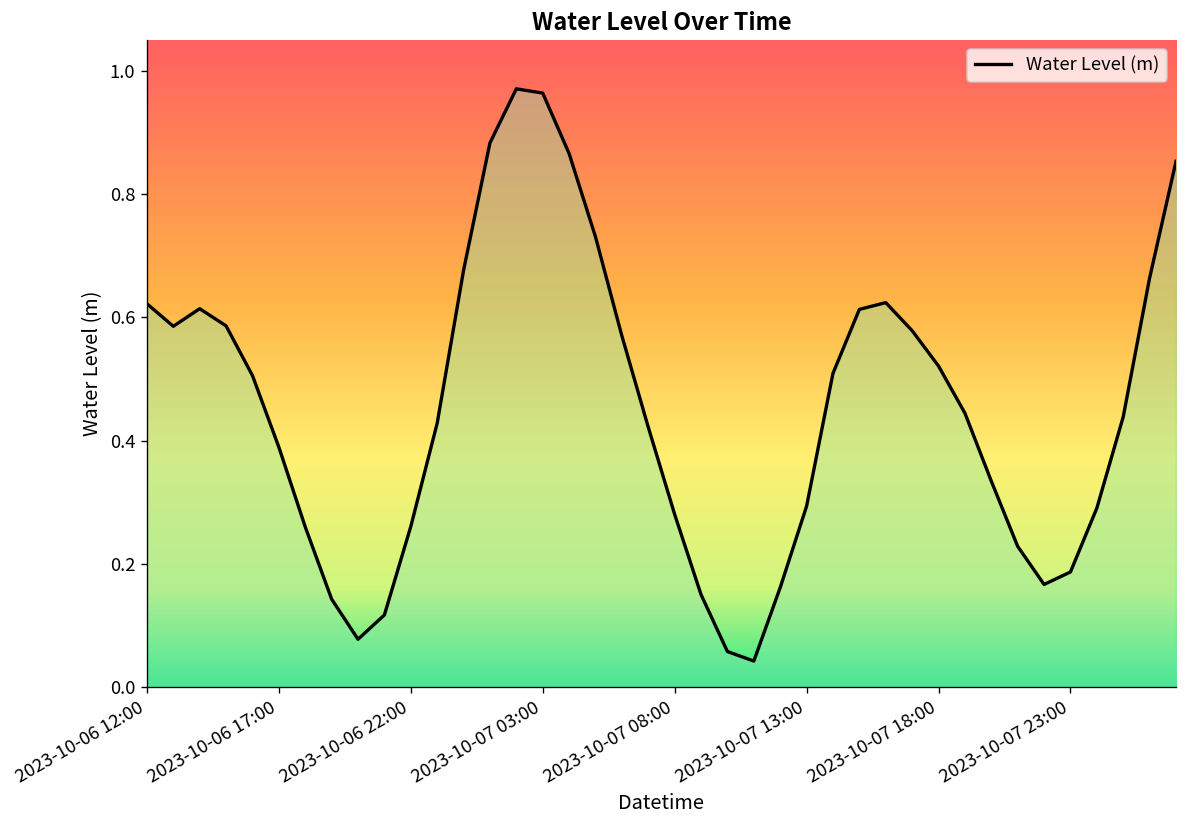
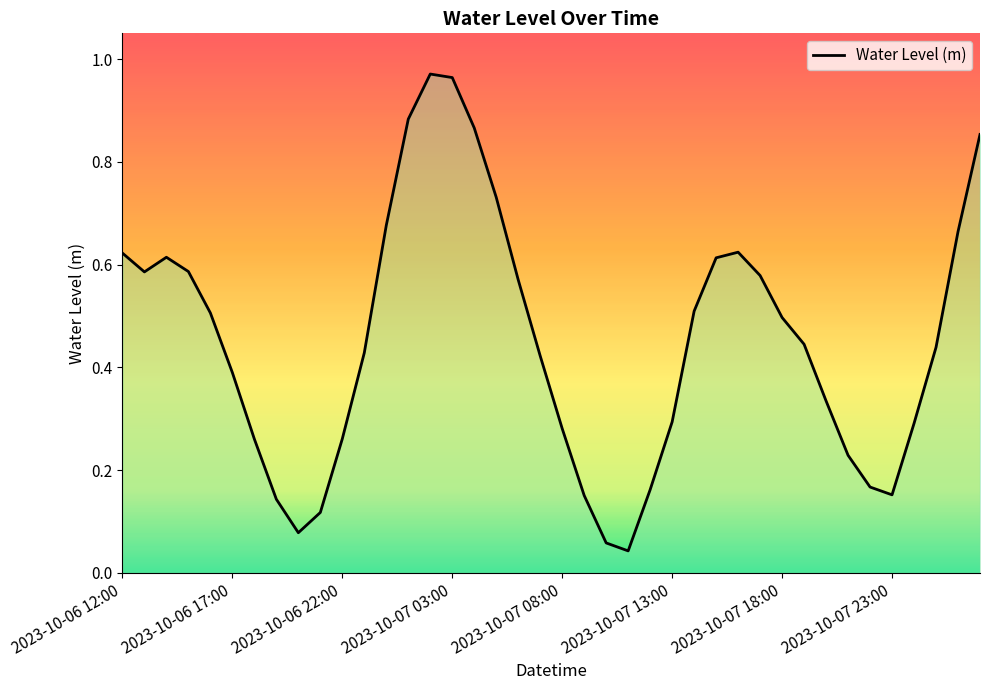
2023-10-07 18:00: 0.52 -> 0.50
2023-10-07 23:00: 0.19 -> 0.15
